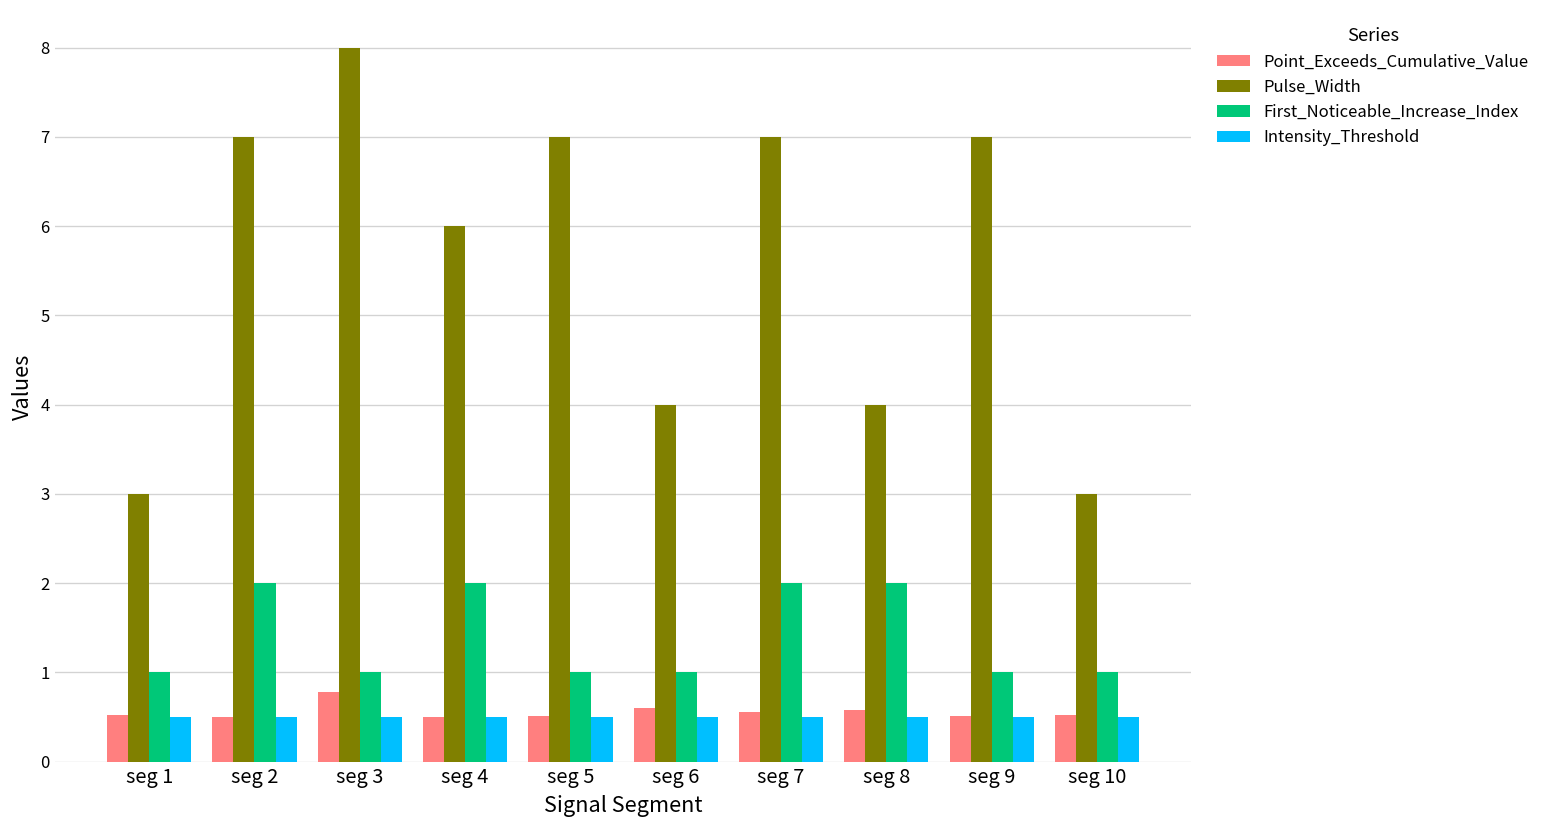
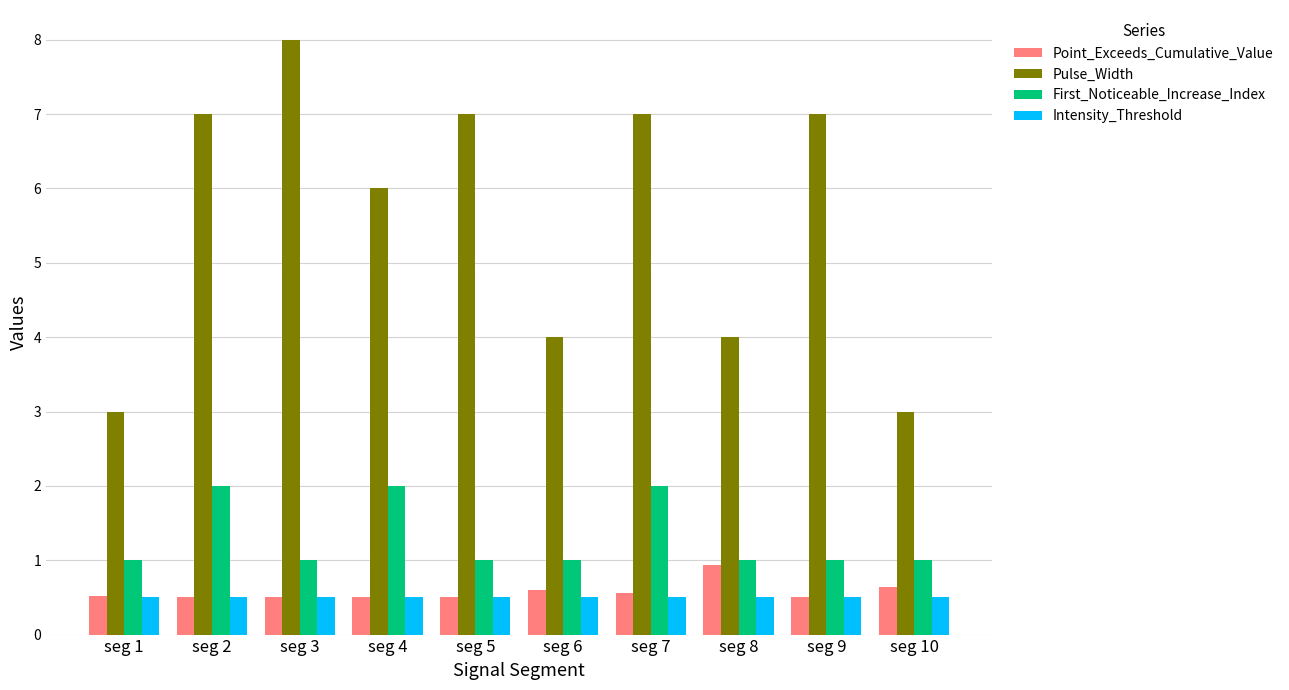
Point_Exceeds_Cumulative_Value, seg 3: 0.8 -> 0.5
Point_Exceeds_Cumulative_Value, seg 8: 0.6 -> 0.9
First_Noticeable_Increase_Index, seg 8: 2 -> 1
Point_Exceeds_Cumulative_Value, seg 10: 0.5 -> 0.6
